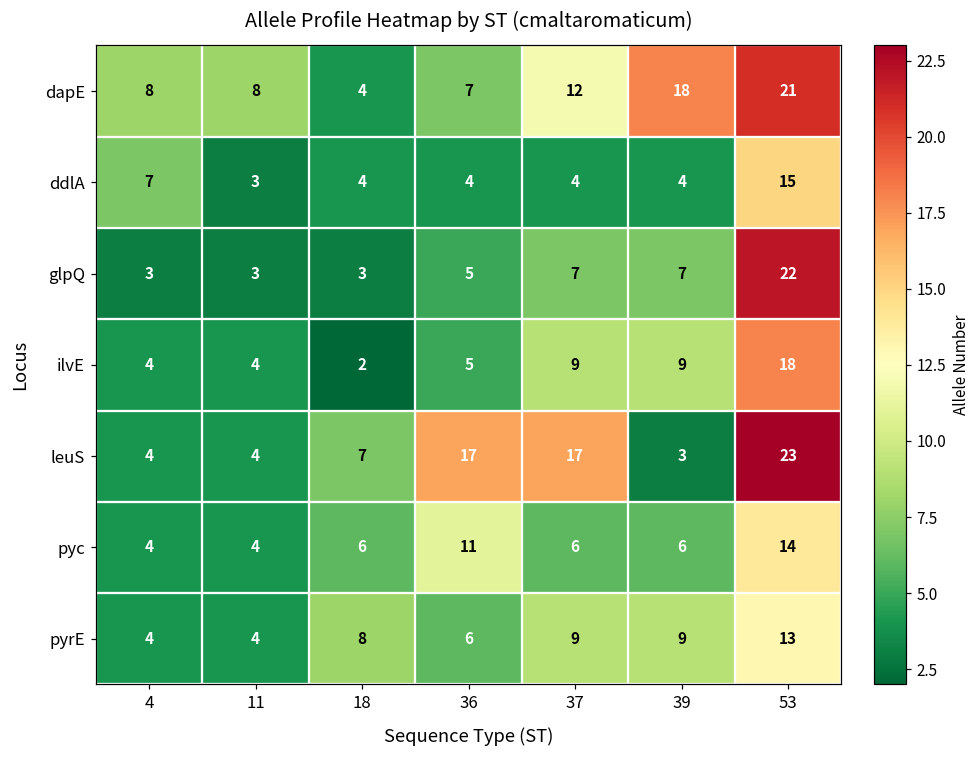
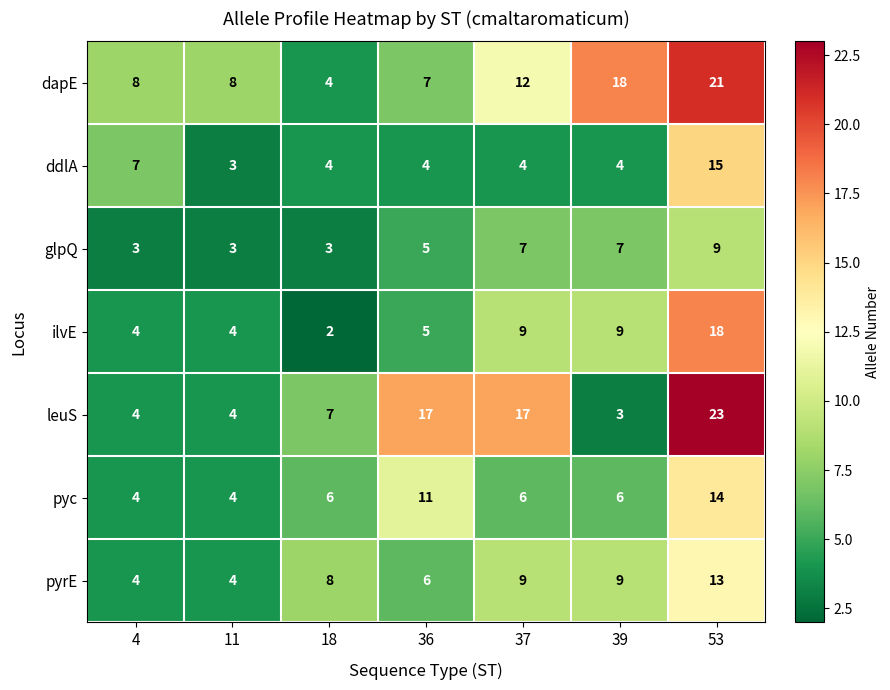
glpQ, 53: 22 -> 9
